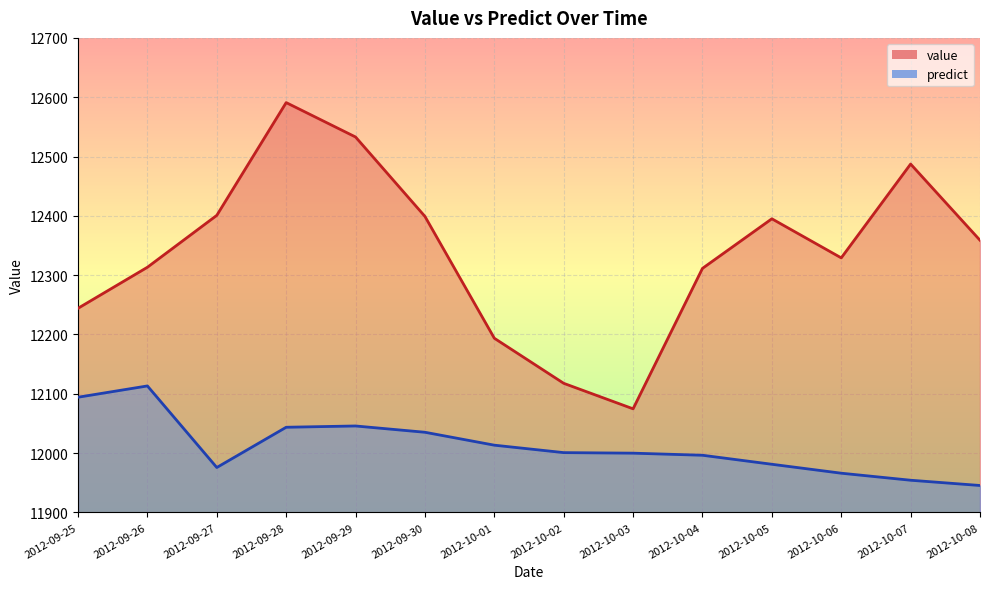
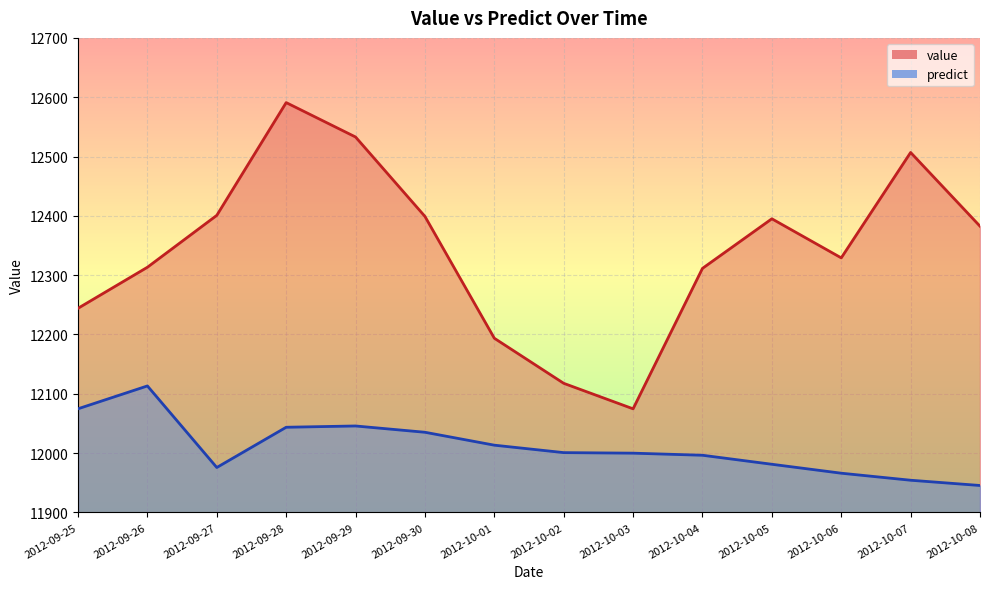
predict, 2012-09-25: 12090 -> 12070
value, 2012-10-07: 12490 -> 12510
value, 2012-10-08: 12360 -> 12380
